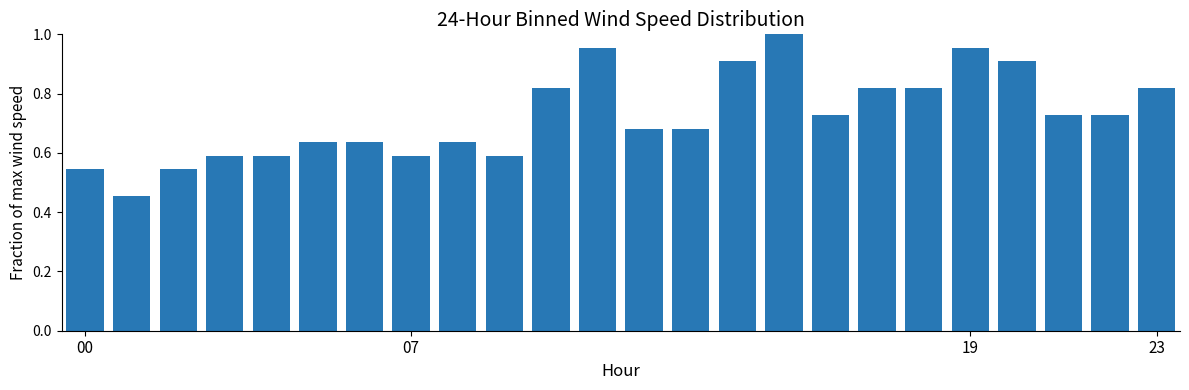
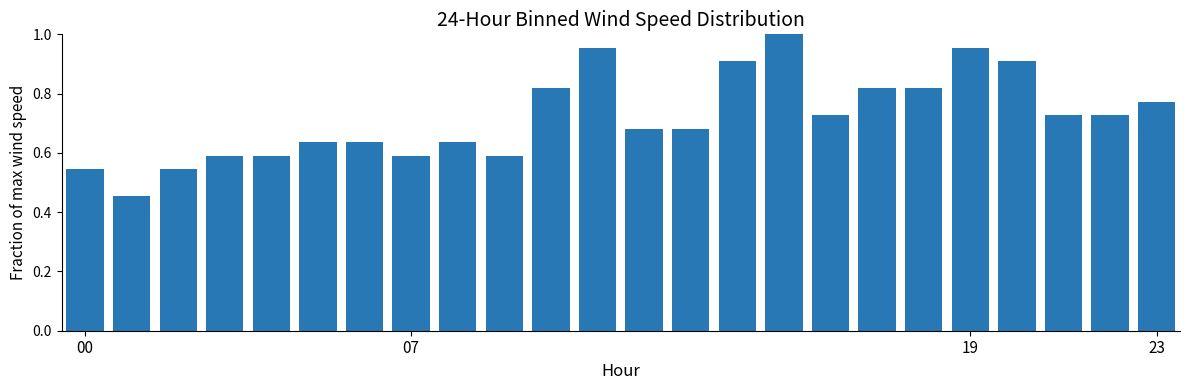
23: 0.82 -> 0.77
